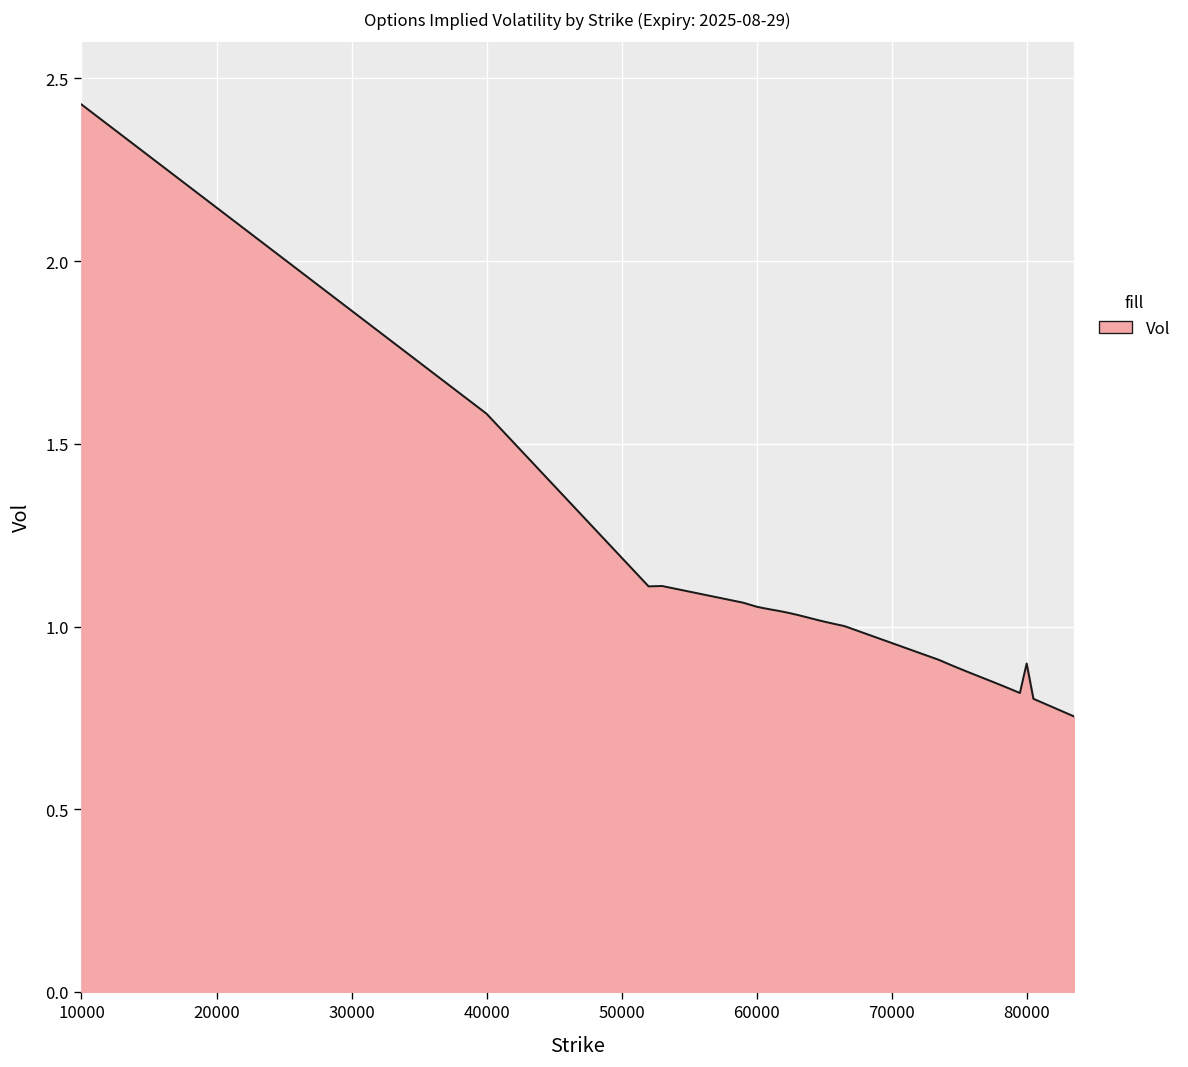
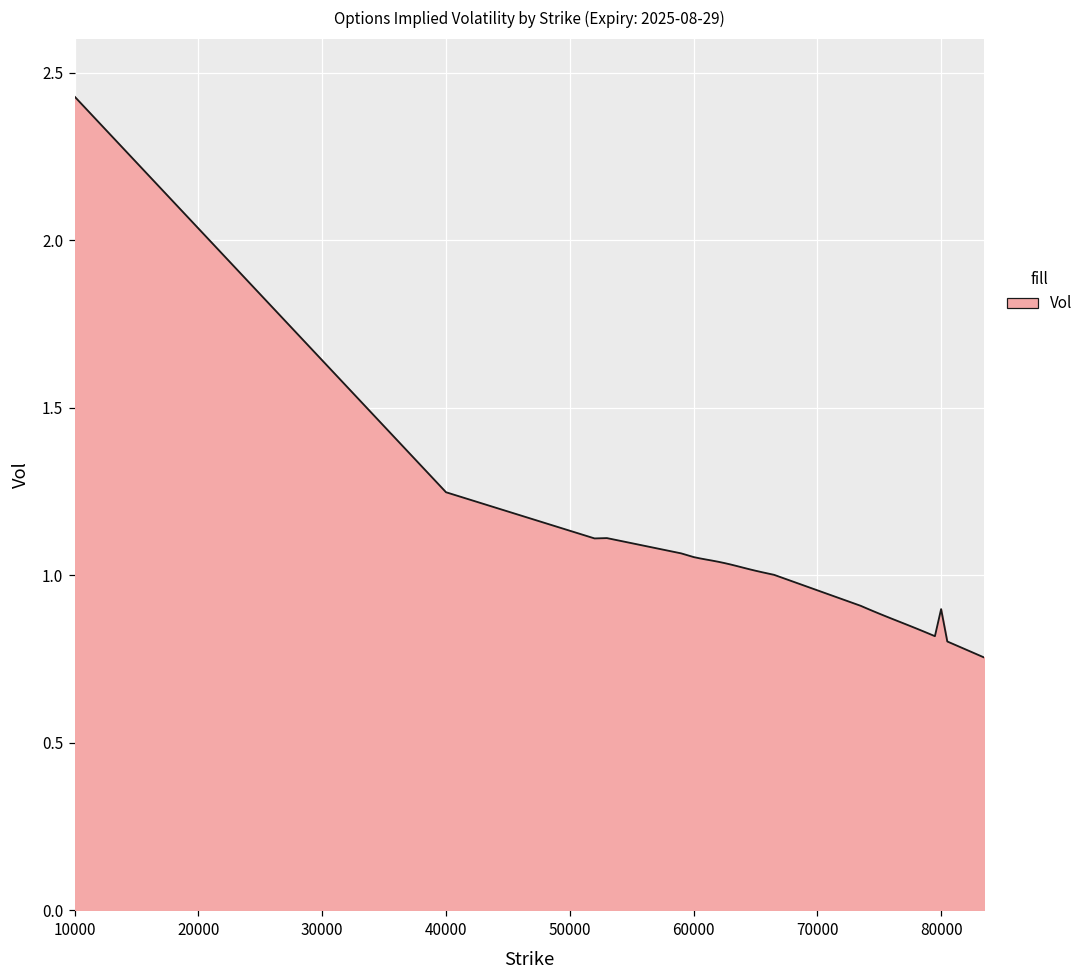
40000: 1.58 -> 1.25
